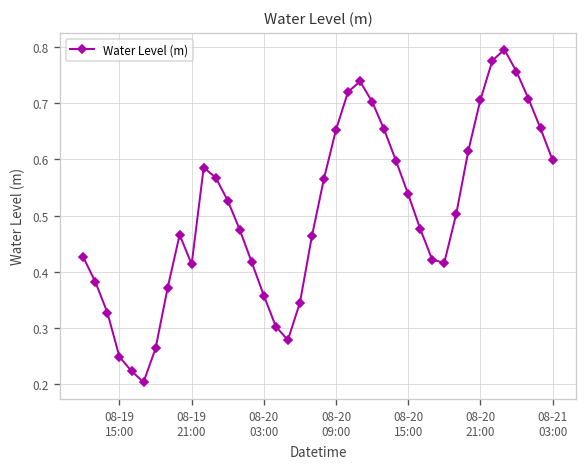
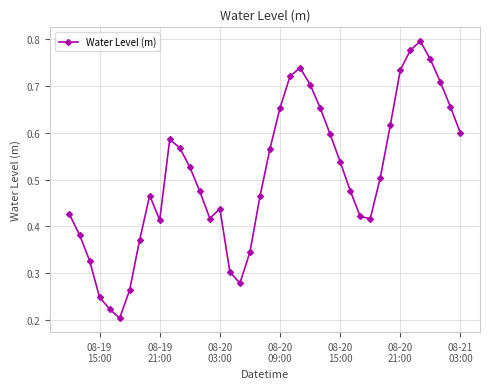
08-20 03:00: 0.36 -> 0.44
08-20 21:00: 0.71 -> 0.73
